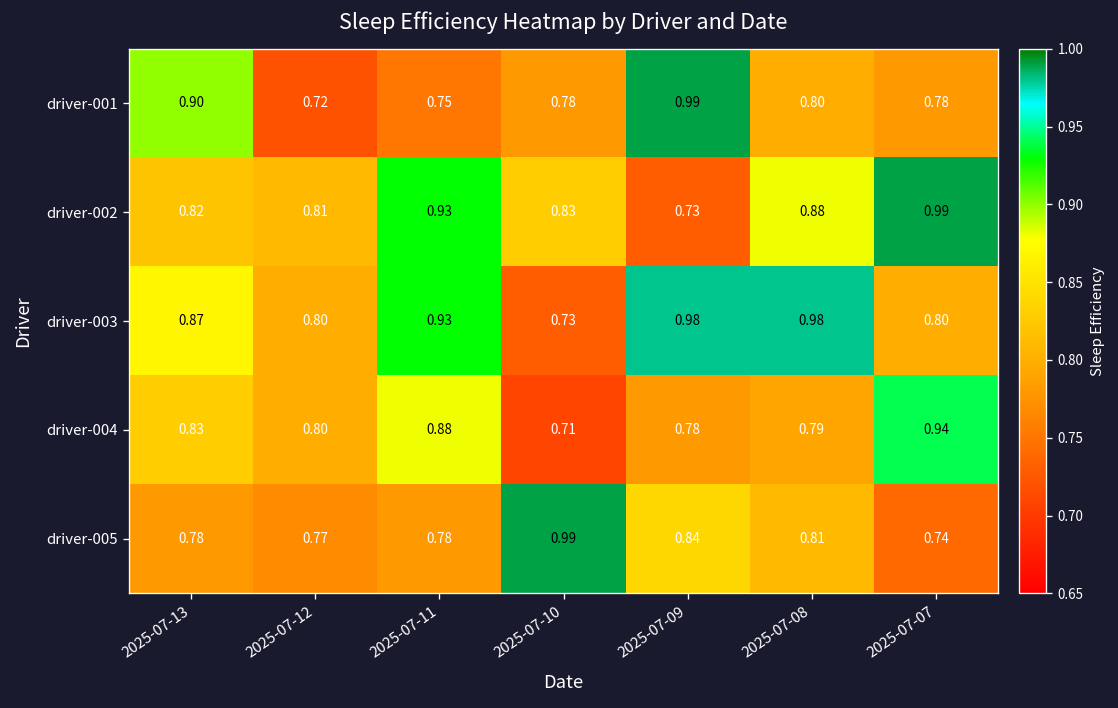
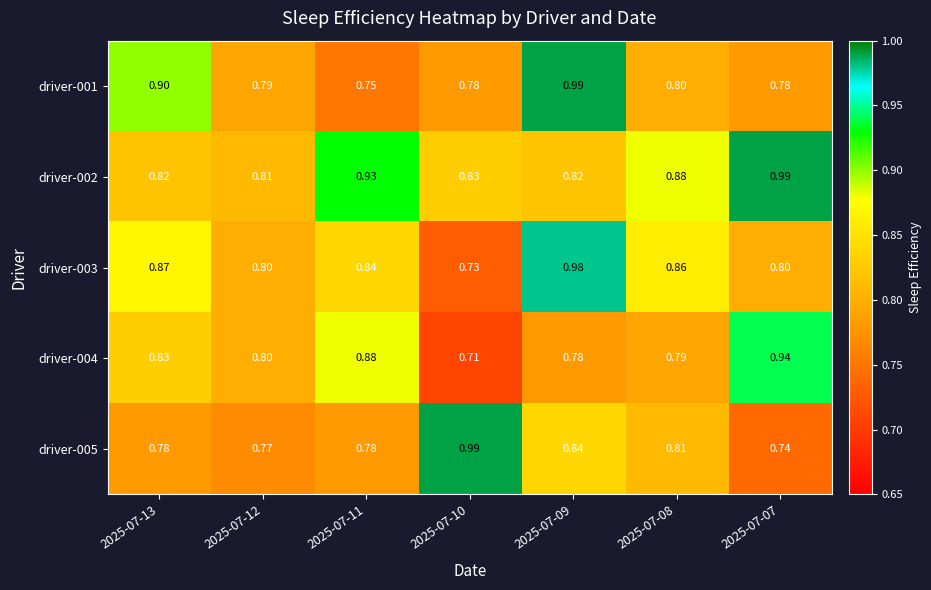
driver-001, 2025-07-12: 0.72 -> 0.79
driver-002, 2025-07-09: 0.73 -> 0.82
driver-003, 2025-07-11: 0.93 -> 0.84
driver-003, 2025-07-08: 0.98 -> 0.86
